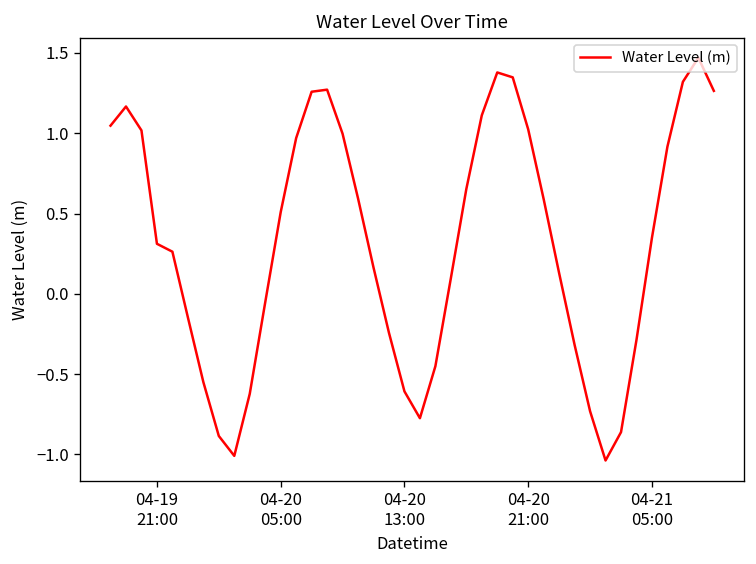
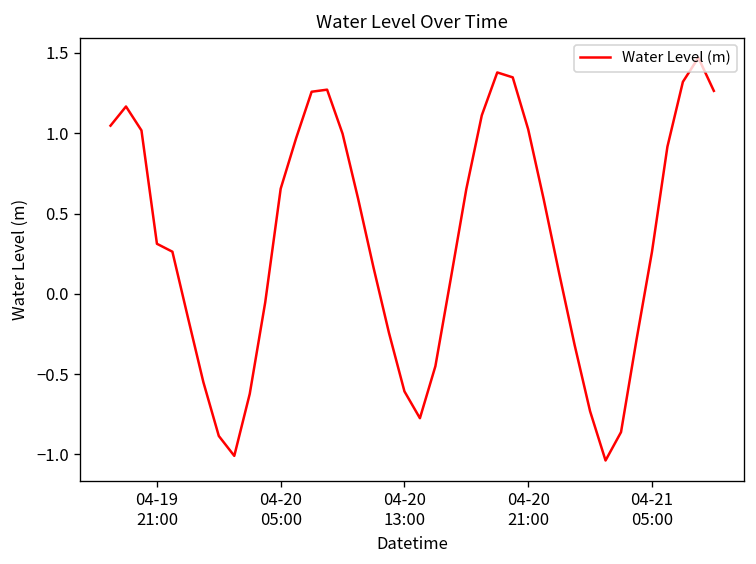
04-20 05:00: 0.51 -> 0.65
04-21 05:00: 0.35 -> 0.26
